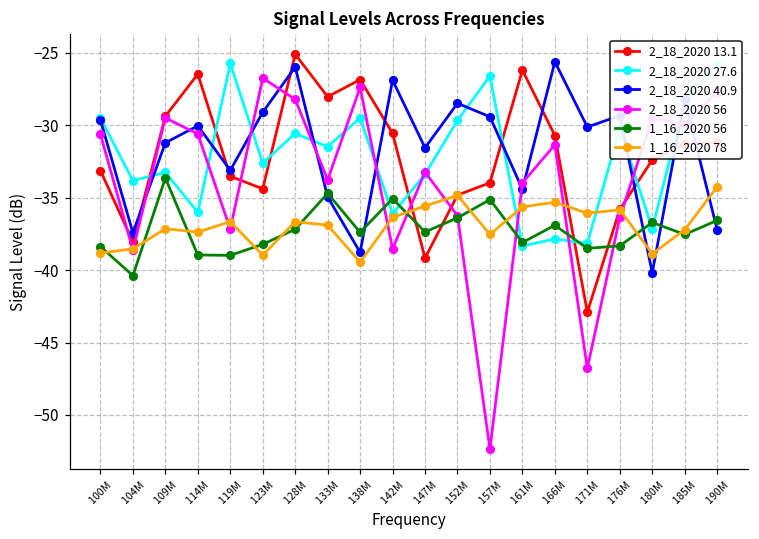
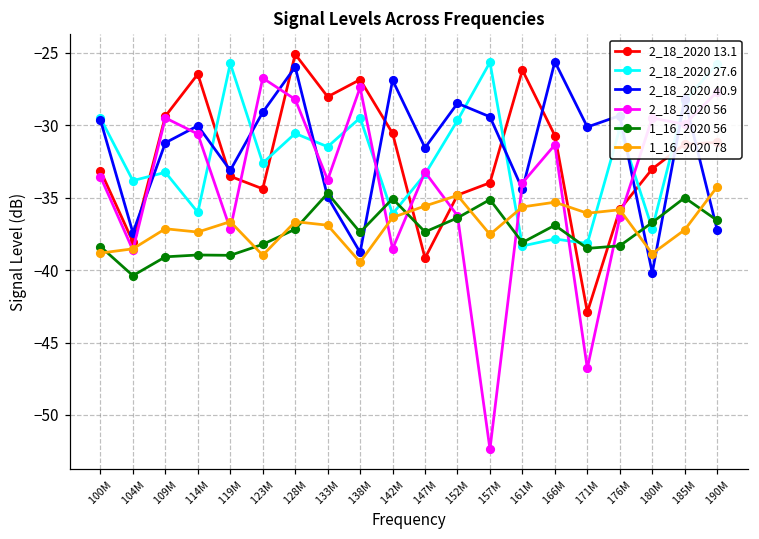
2_18_2020 56, 100M: -30.6 -> -33.6
1_16_2020 56, 109M: -33.7 -> -39.1
2_18_2020 27.6, 157M: -26.6 -> -25.7
2_18_2020 13.1, 180M: -32.4 -> -33.0
1_16_2020 56, 185M: -37.5 -> -35.0
